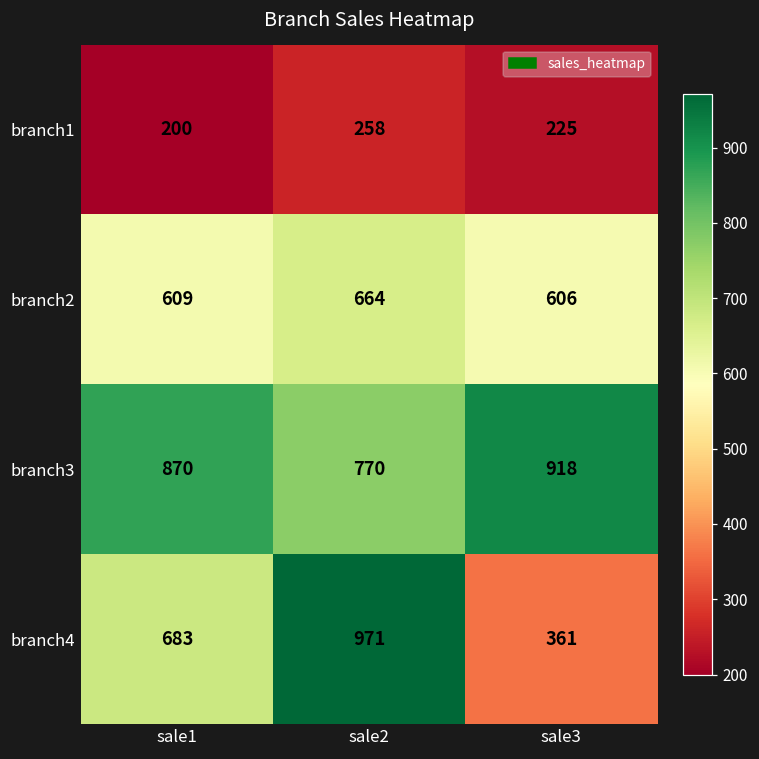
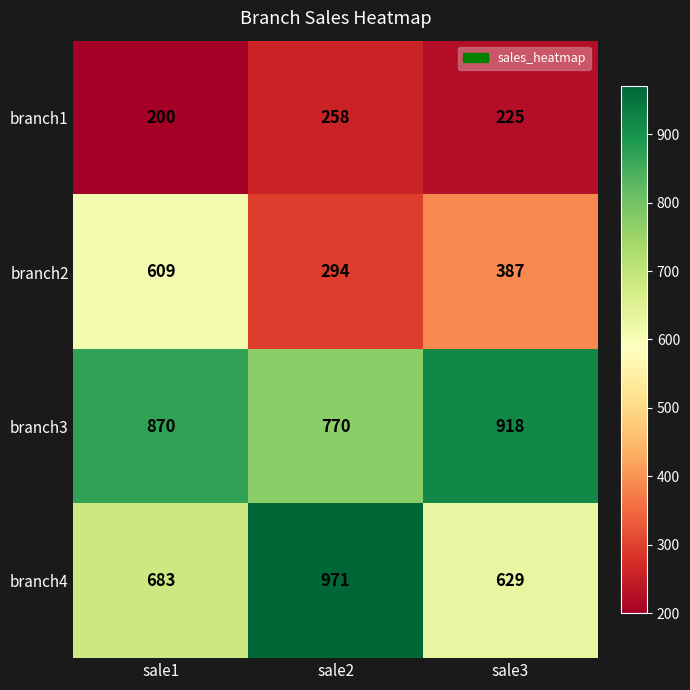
branch2, sale2: 664 -> 294
branch2, sale3: 606 -> 387
branch4, sale3: 361 -> 629
